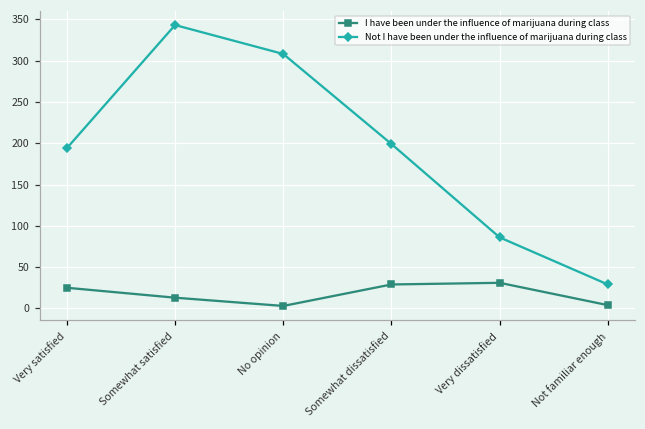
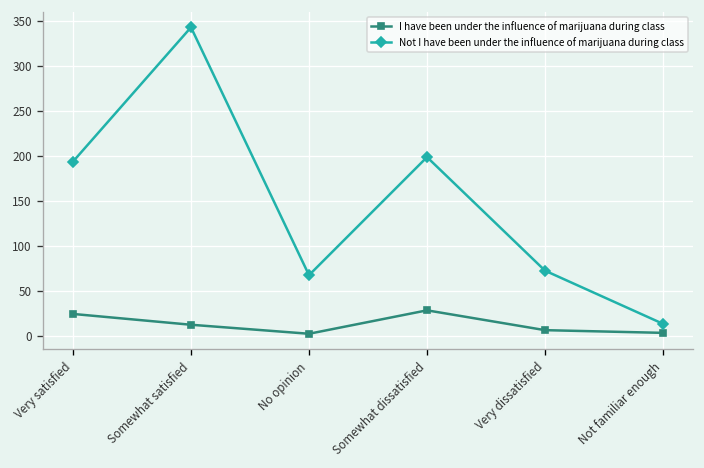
Not I have been under the influence of marijuana during class, No opinion: 310 -> 70
I have been under the influence of marijuana during class, Very dissatisfied: 30 -> 10
Not I have been under the influence of marijuana during class, Very dissatisfied: 90 -> 70
Not I have been under the influence of marijuana during class, Not familiar enough: 30 -> 10
